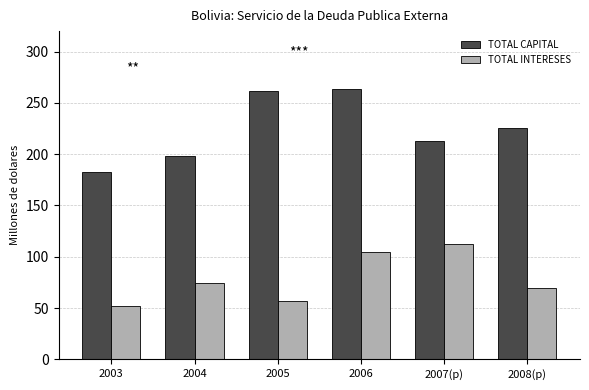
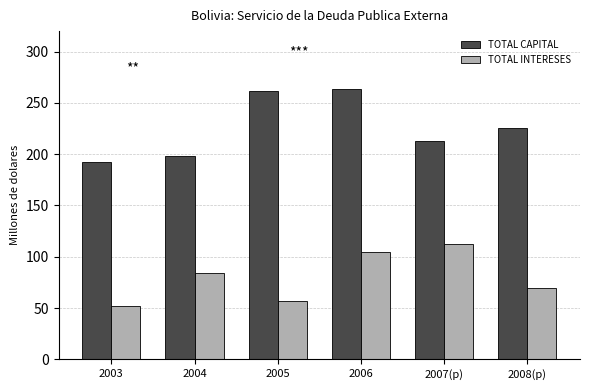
TOTAL CAPITAL, 2003: 183 -> 193
TOTAL INTERESES, 2004: 74 -> 85
